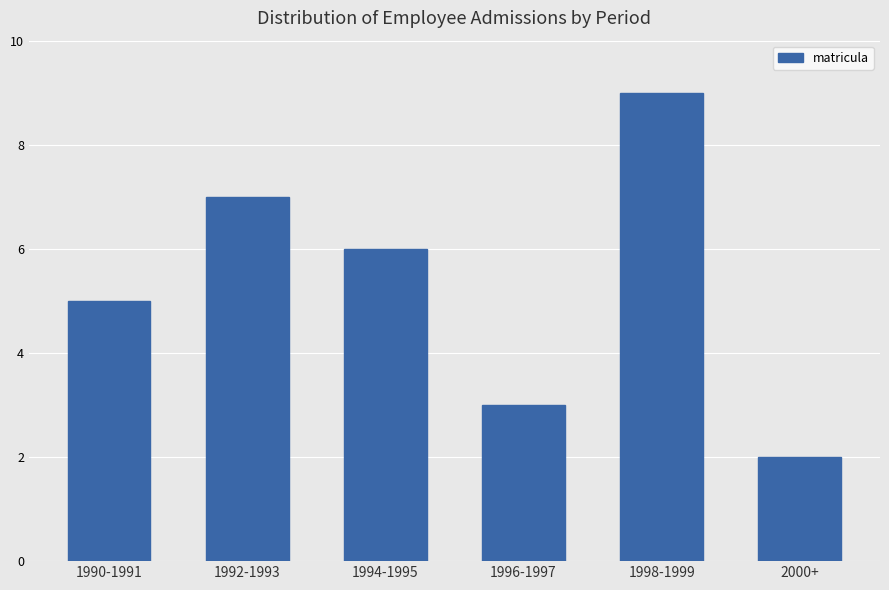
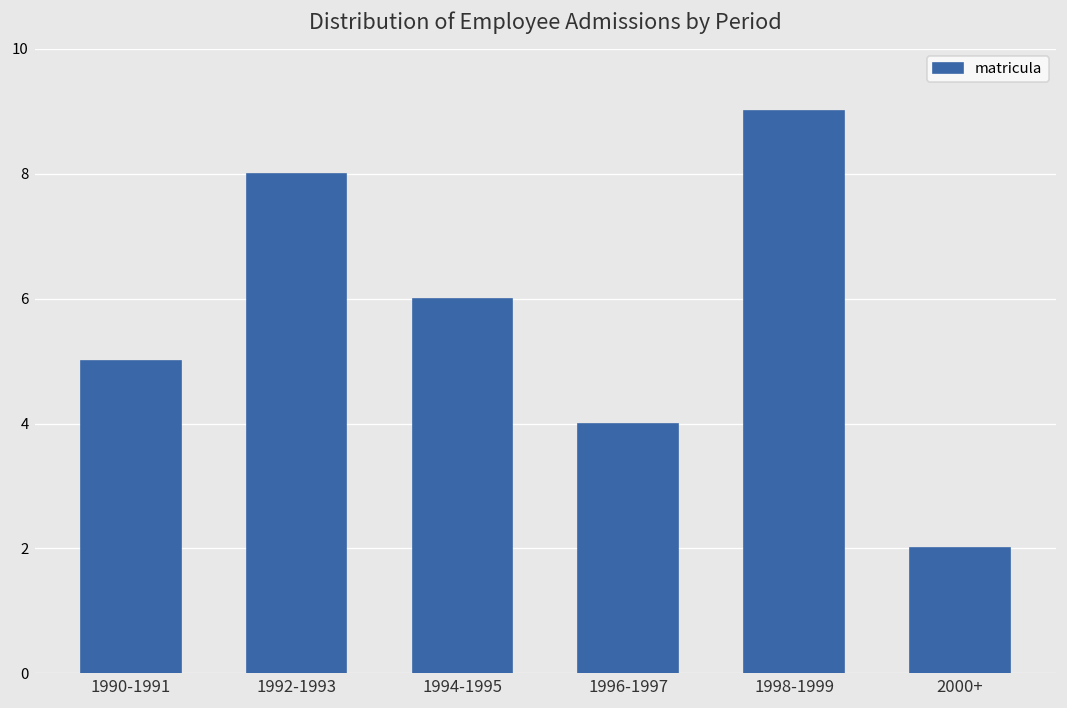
1992-1993: 7 -> 8
1996-1997: 3 -> 4
